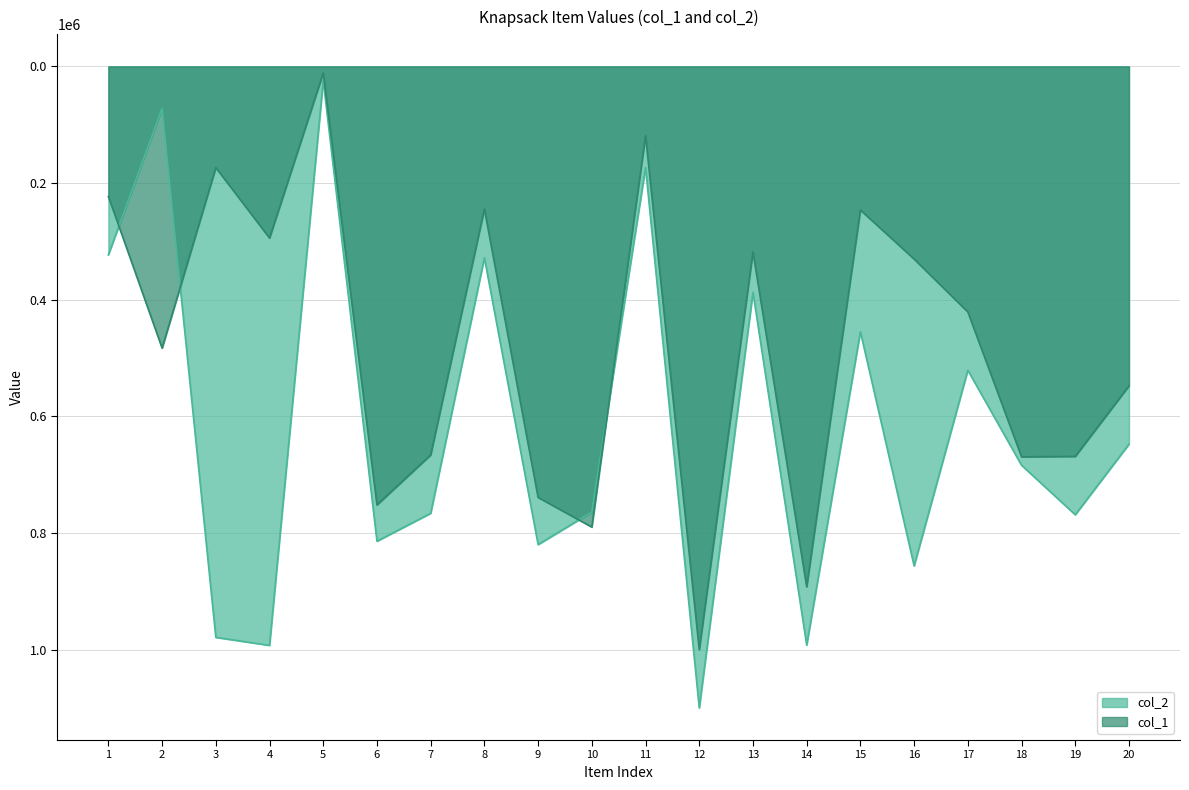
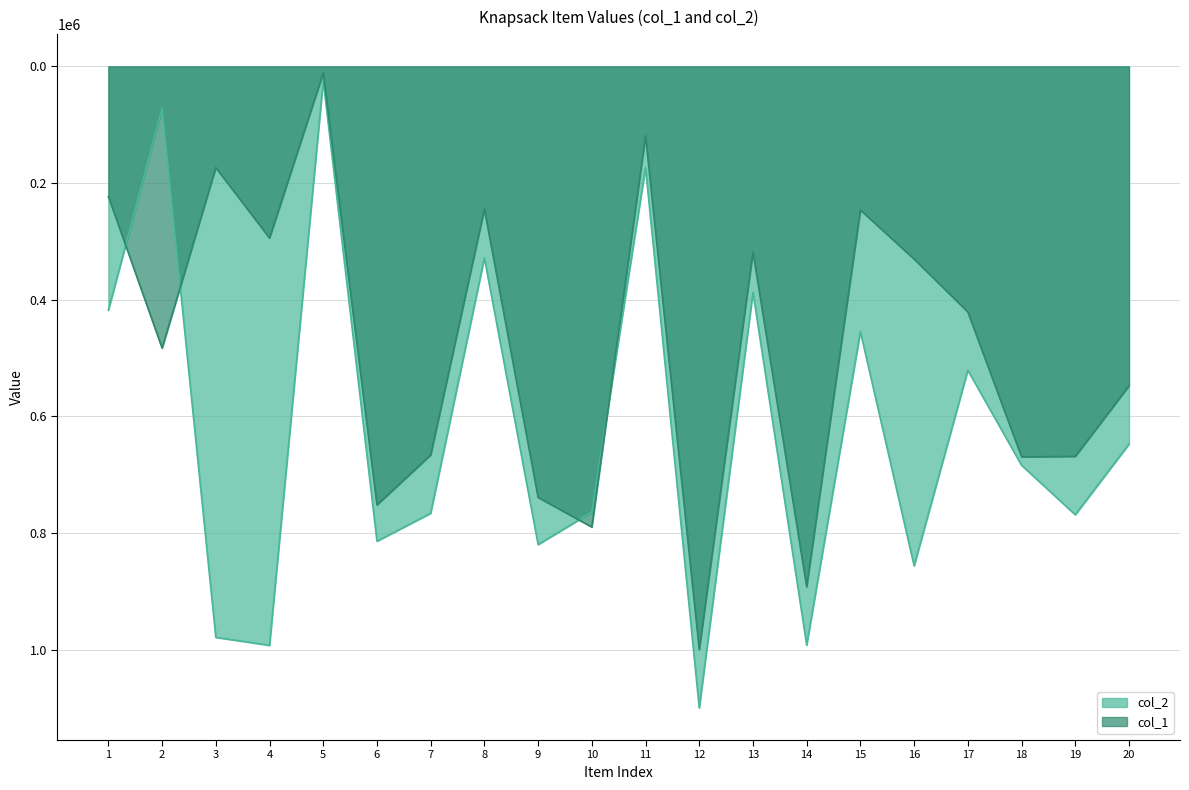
col_2, 1: 320000 -> 420000
